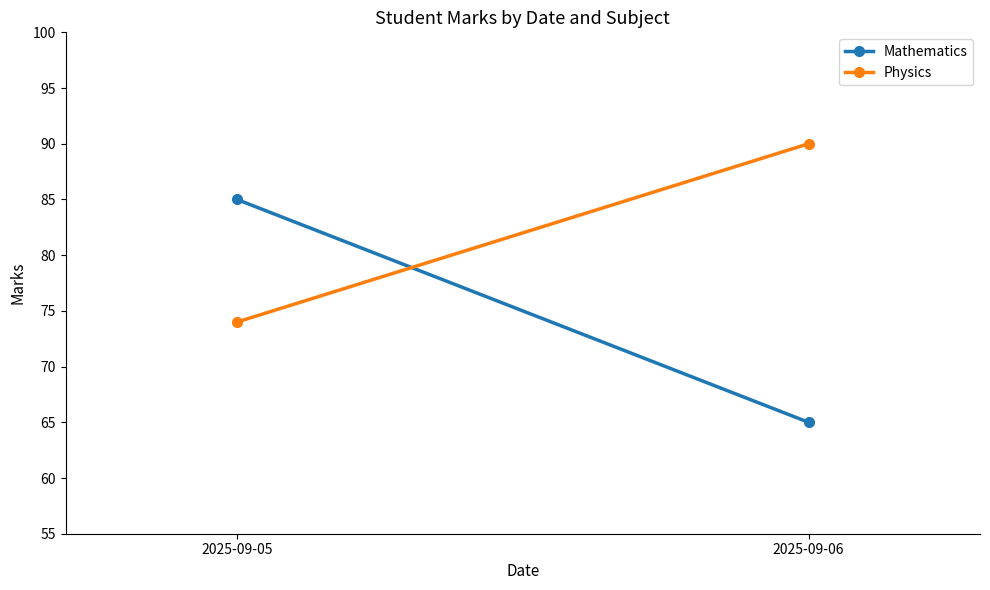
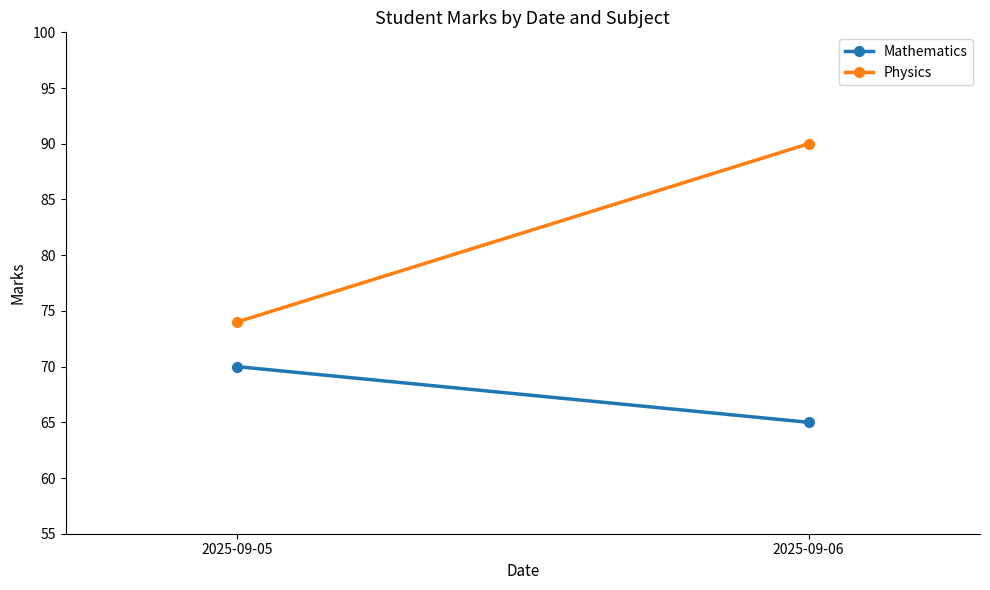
Mathematics, 2025-09-05: 85 -> 70
